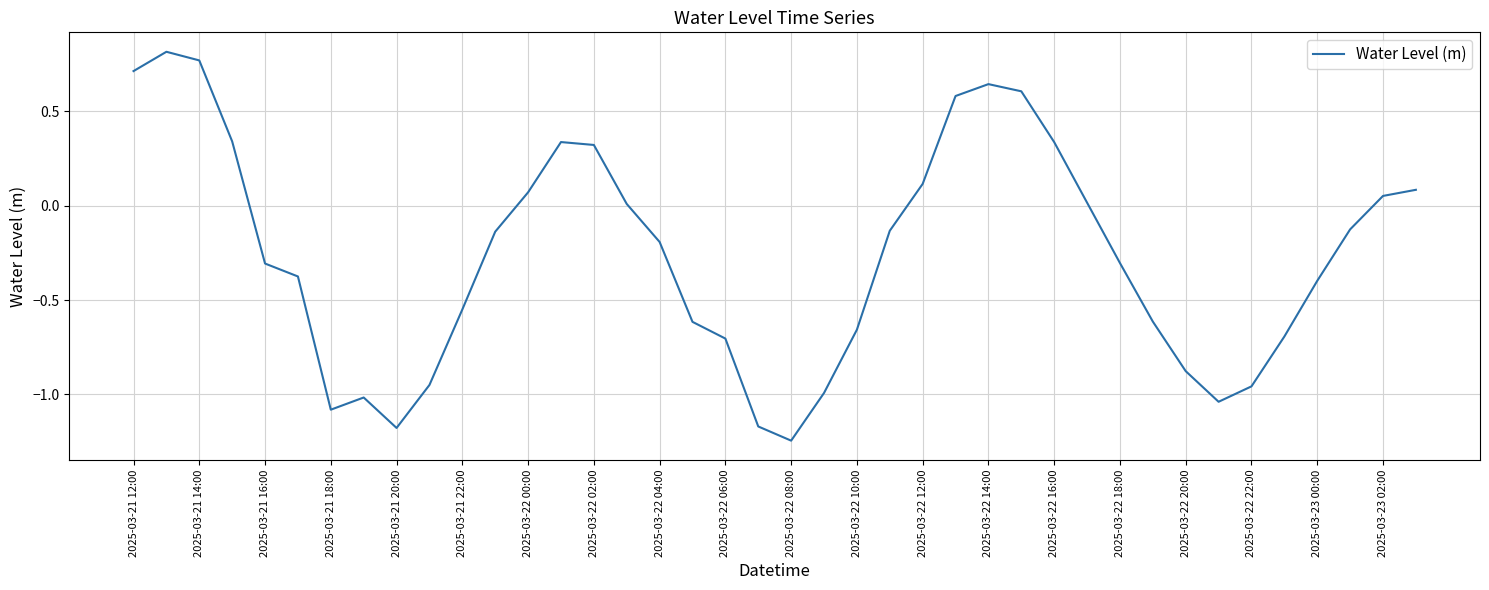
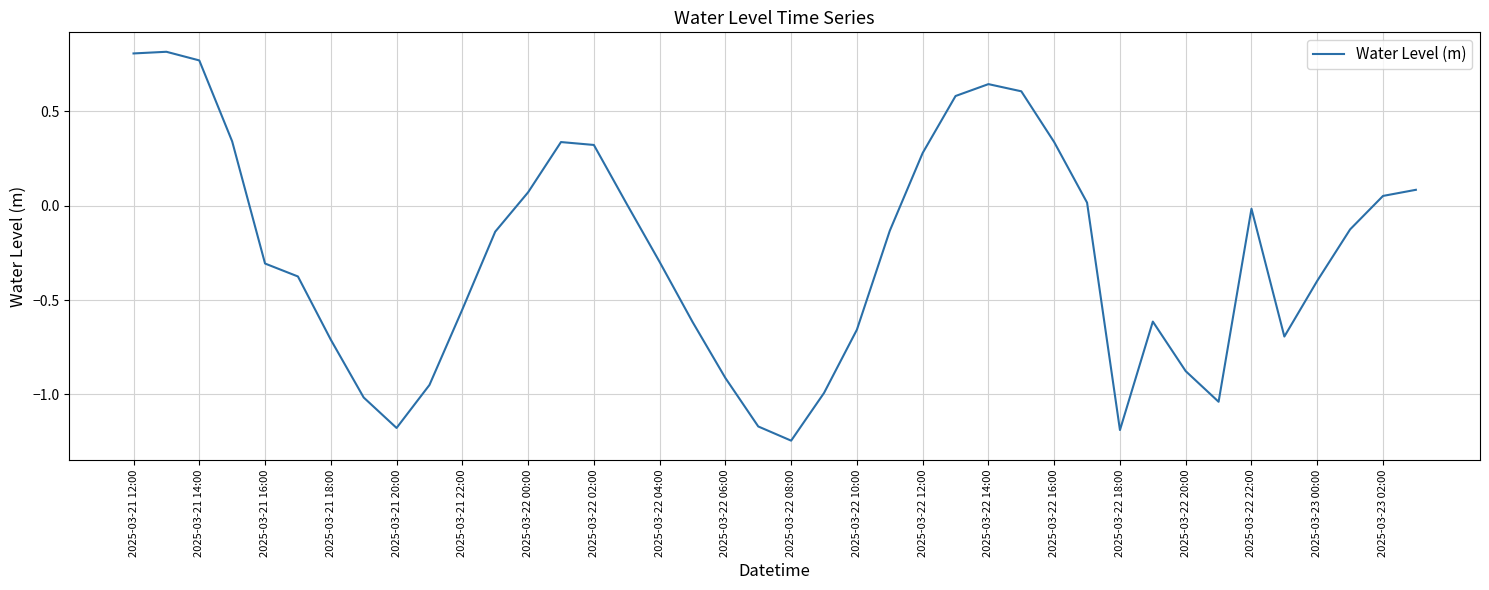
2025-03-21 12:00: 0.71 -> 0.81
2025-03-21 18:00: -1.08 -> -0.71
2025-03-22 04:00: -0.19 -> -0.30
2025-03-22 06:00: -0.70 -> -0.91
2025-03-22 12:00: 0.12 -> 0.28
2025-03-22 18:00: -0.30 -> -1.19
2025-03-22 22:00: -0.96 -> -0.02
